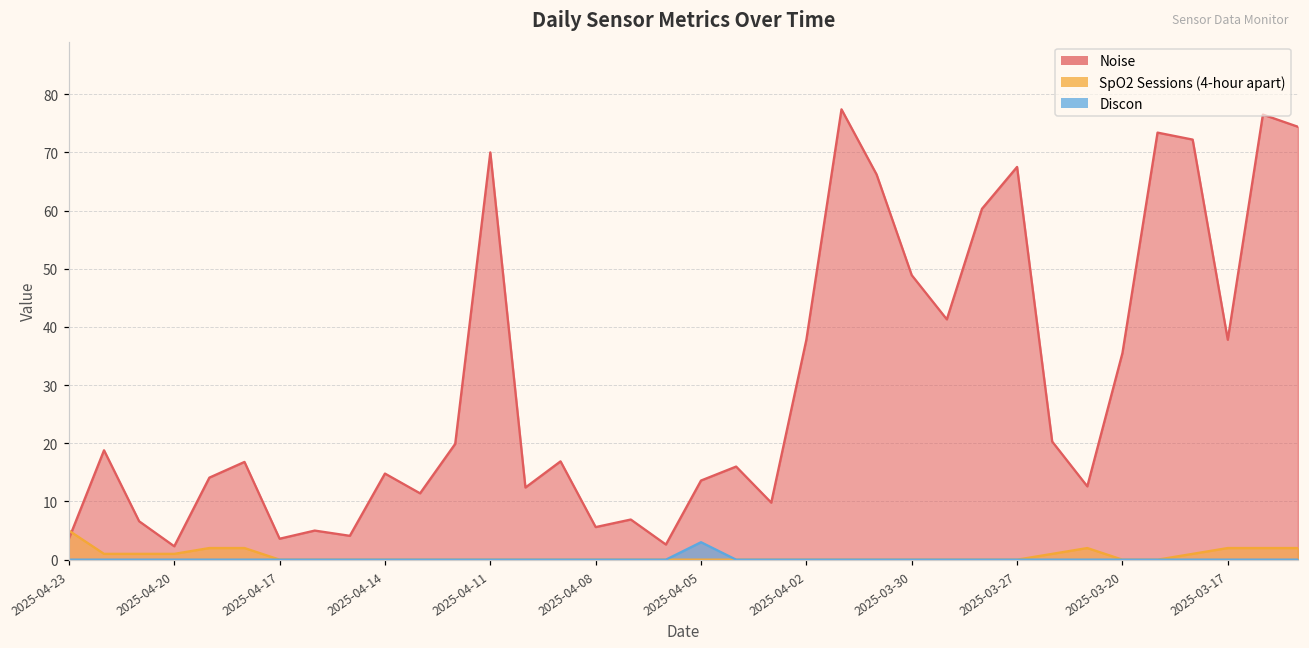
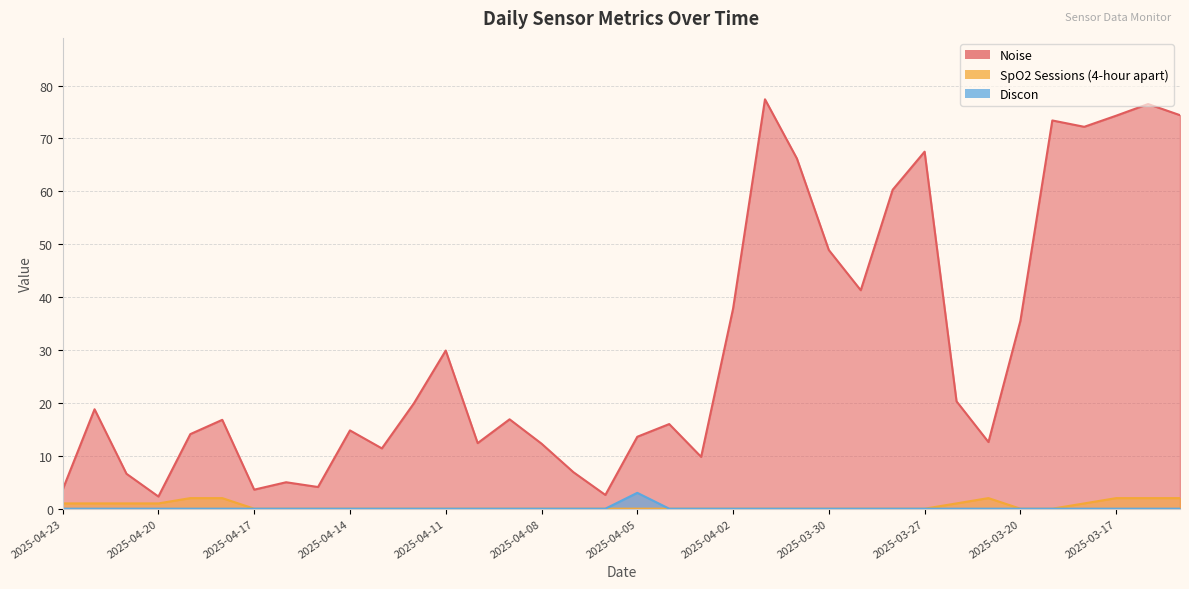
SpO2 Sessions (4-hour apart), 2025-04-23: 5 -> 1
Noise, 2025-04-11: 70 -> 30
Noise, 2025-04-08: 6 -> 12
Noise, 2025-03-17: 38 -> 74
